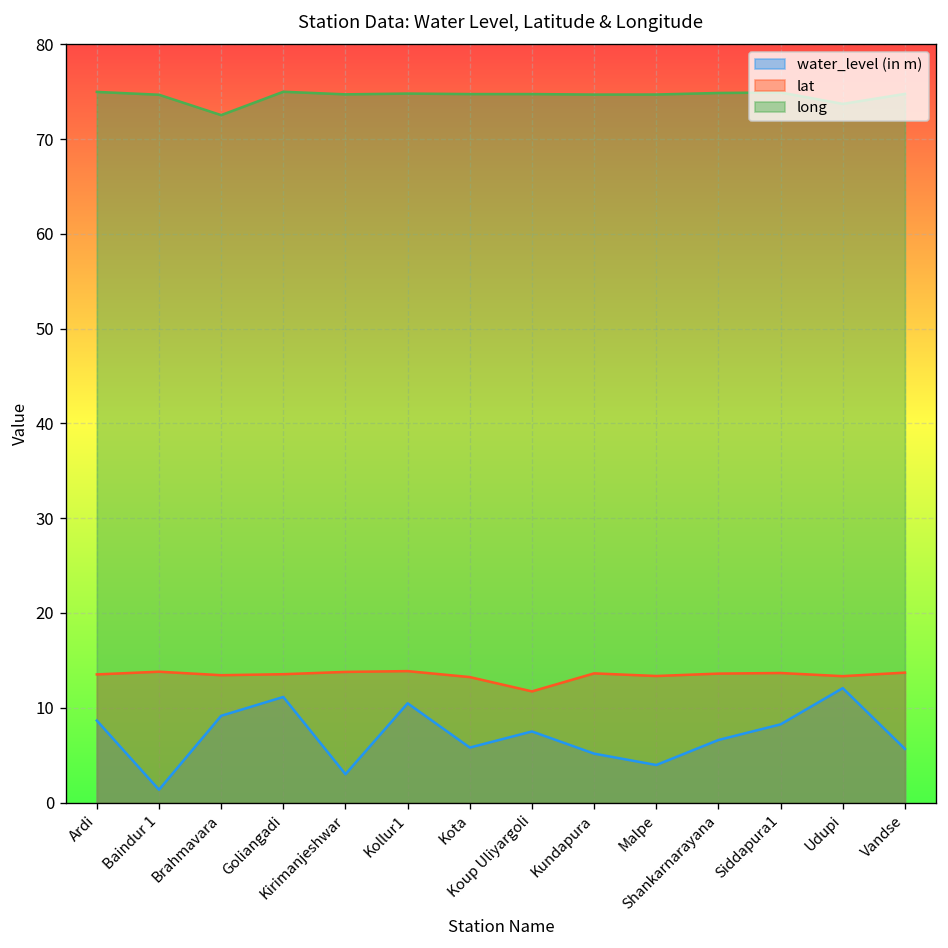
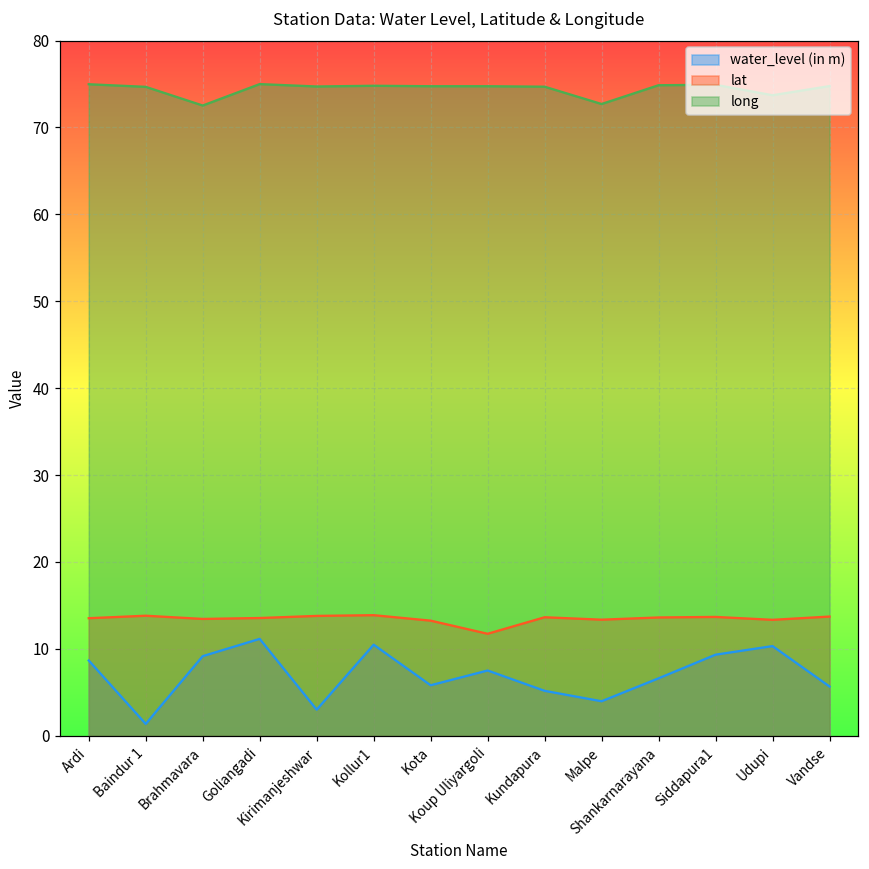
long, Malpe: 75 -> 73
water_level (in m), Siddapura1: 8 -> 9
water_level (in m), Udupi: 12 -> 10
